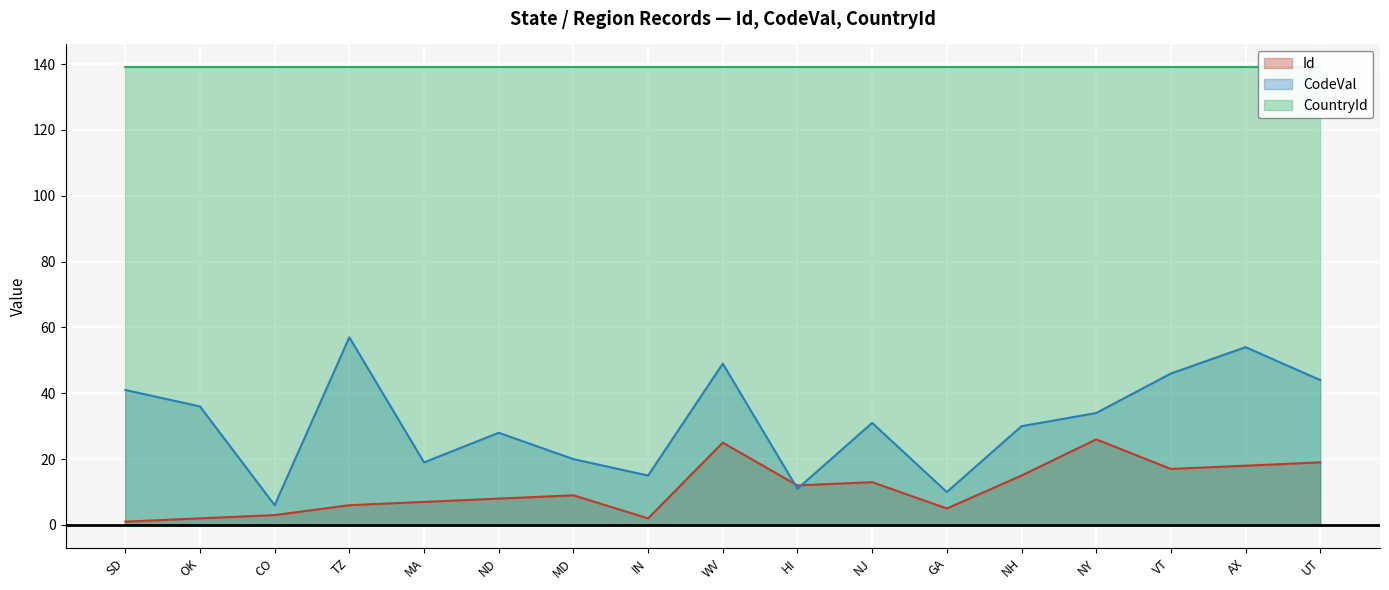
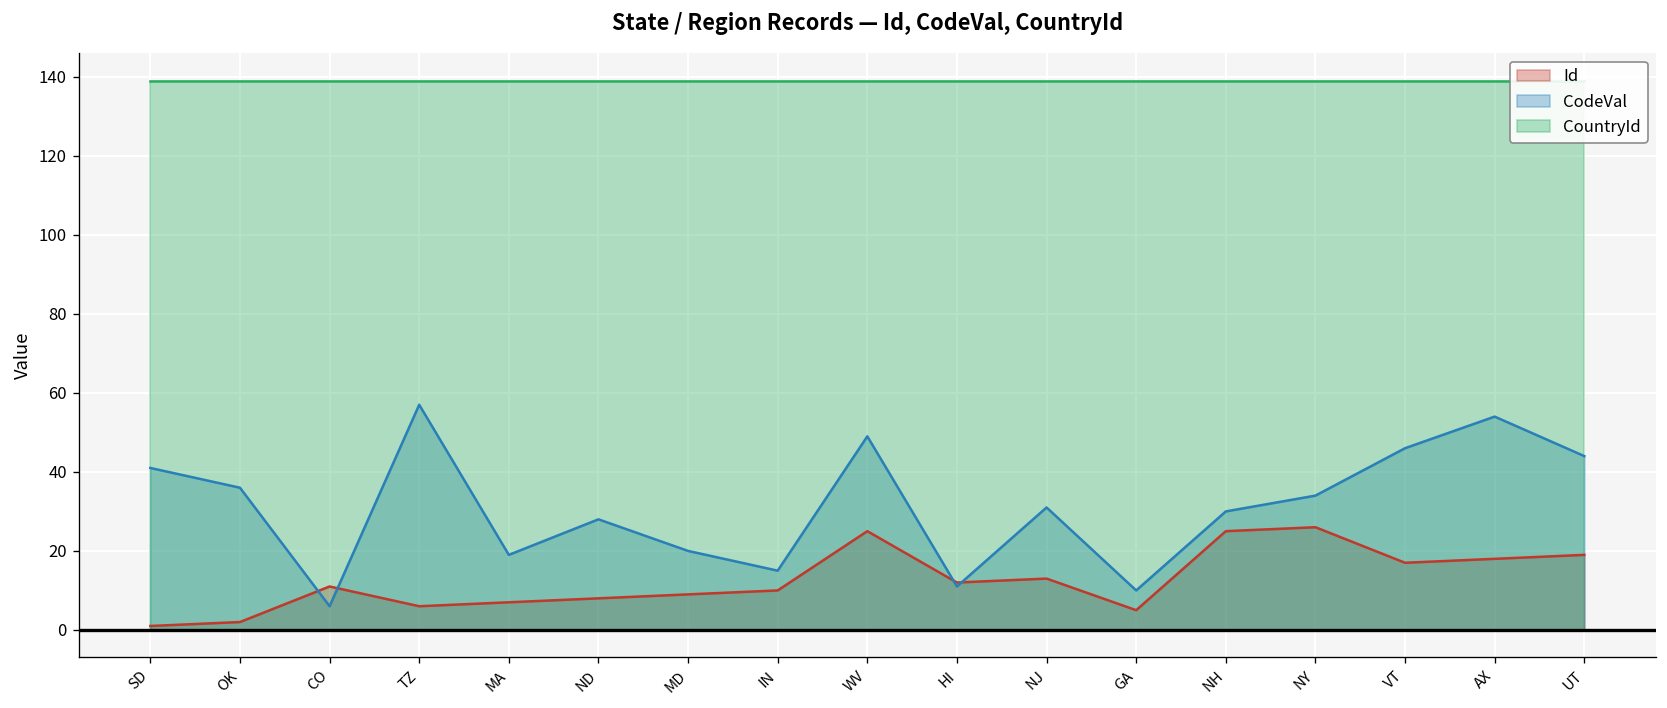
Id, CO: 3 -> 11
Id, IN: 2 -> 10
Id, NH: 15 -> 25
